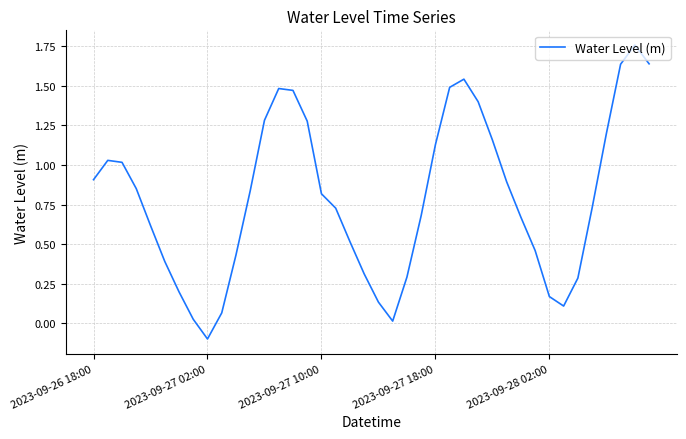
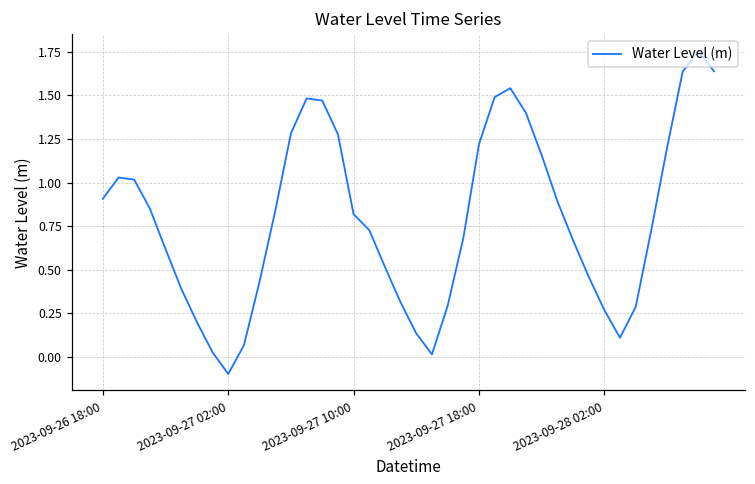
2023-09-27 18:00: 1.13 -> 1.22
2023-09-28 02:00: 0.17 -> 0.27
